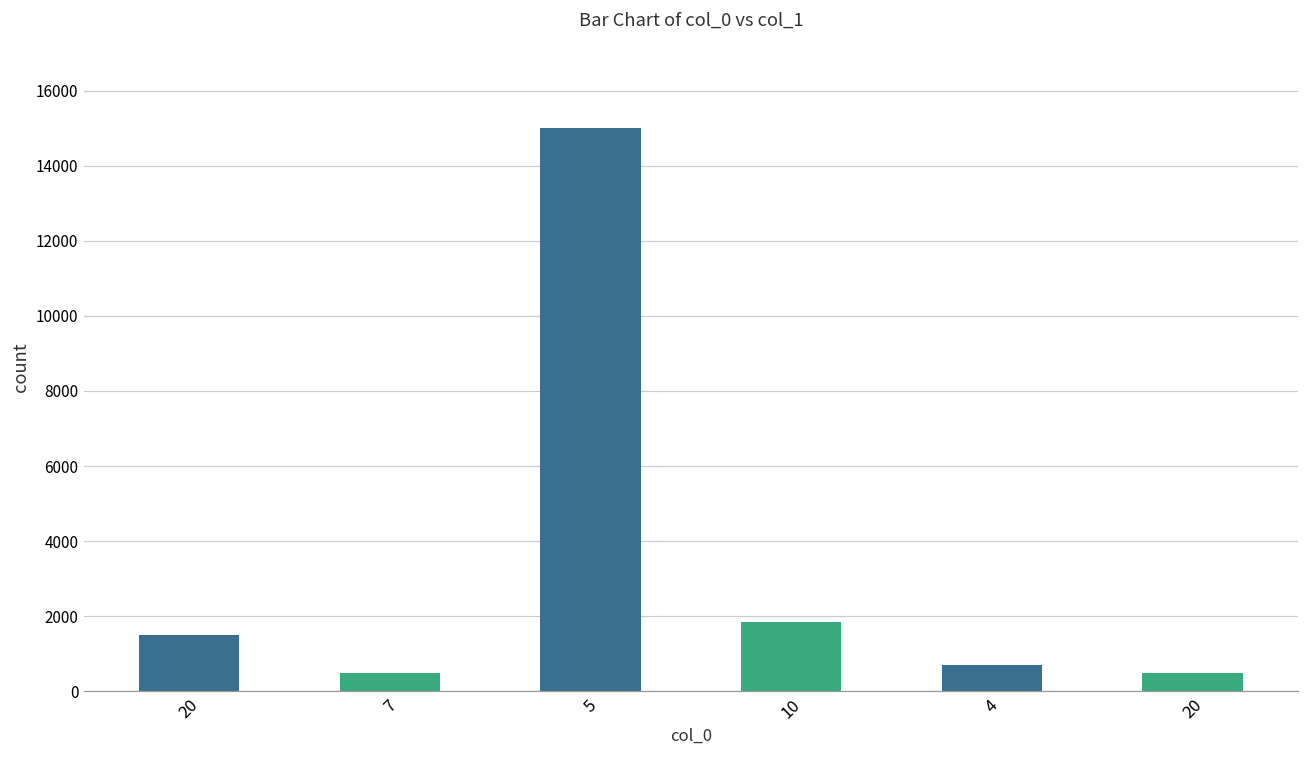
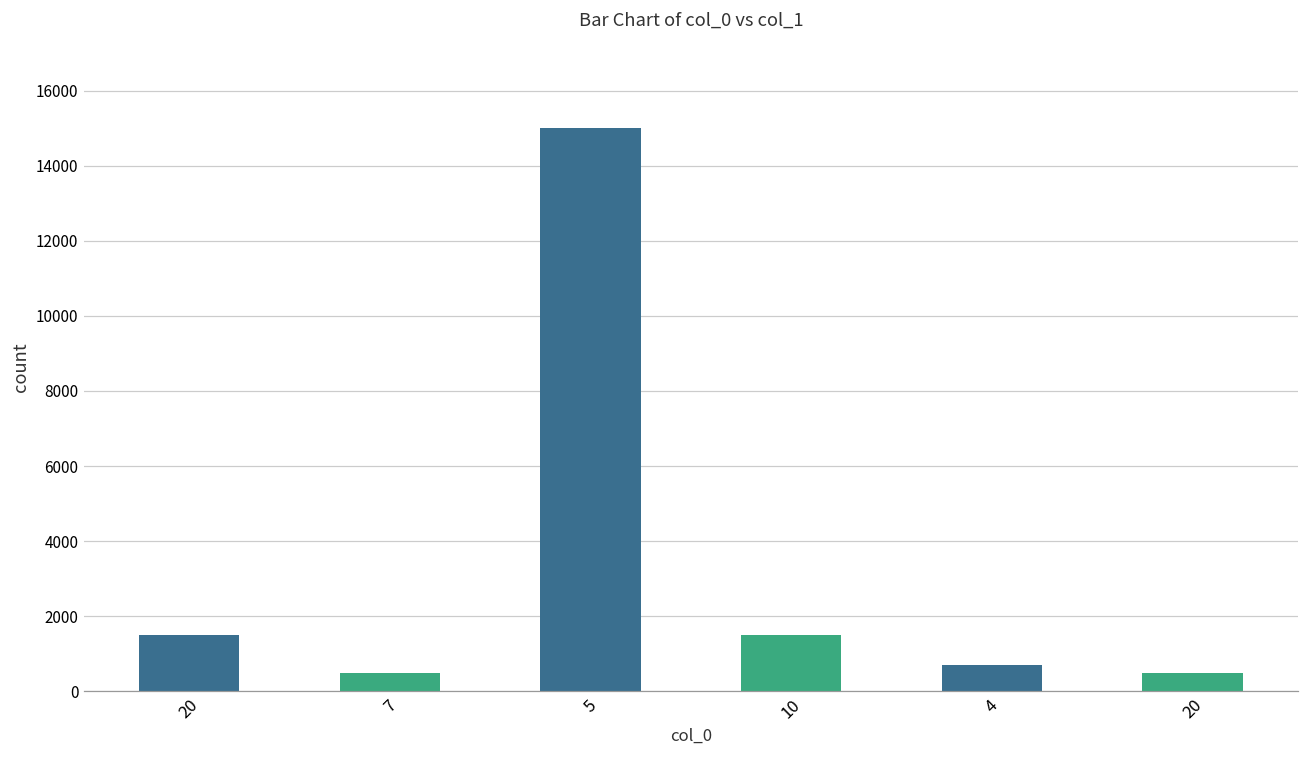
10: 1800 -> 1500
